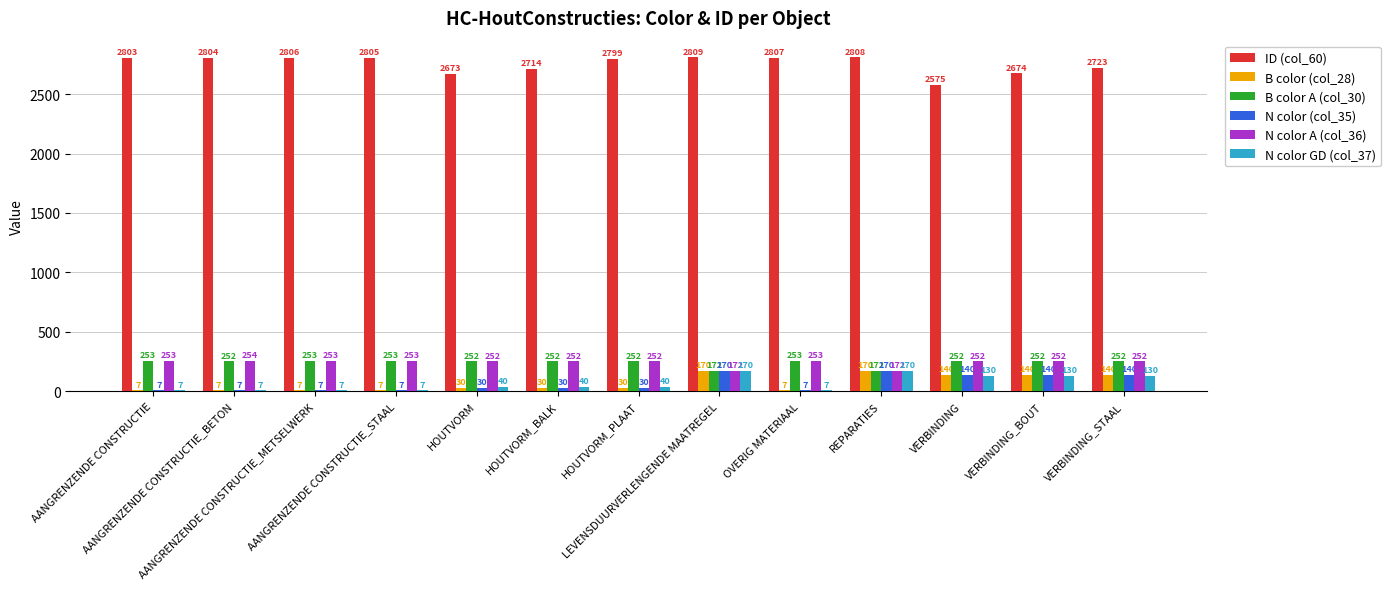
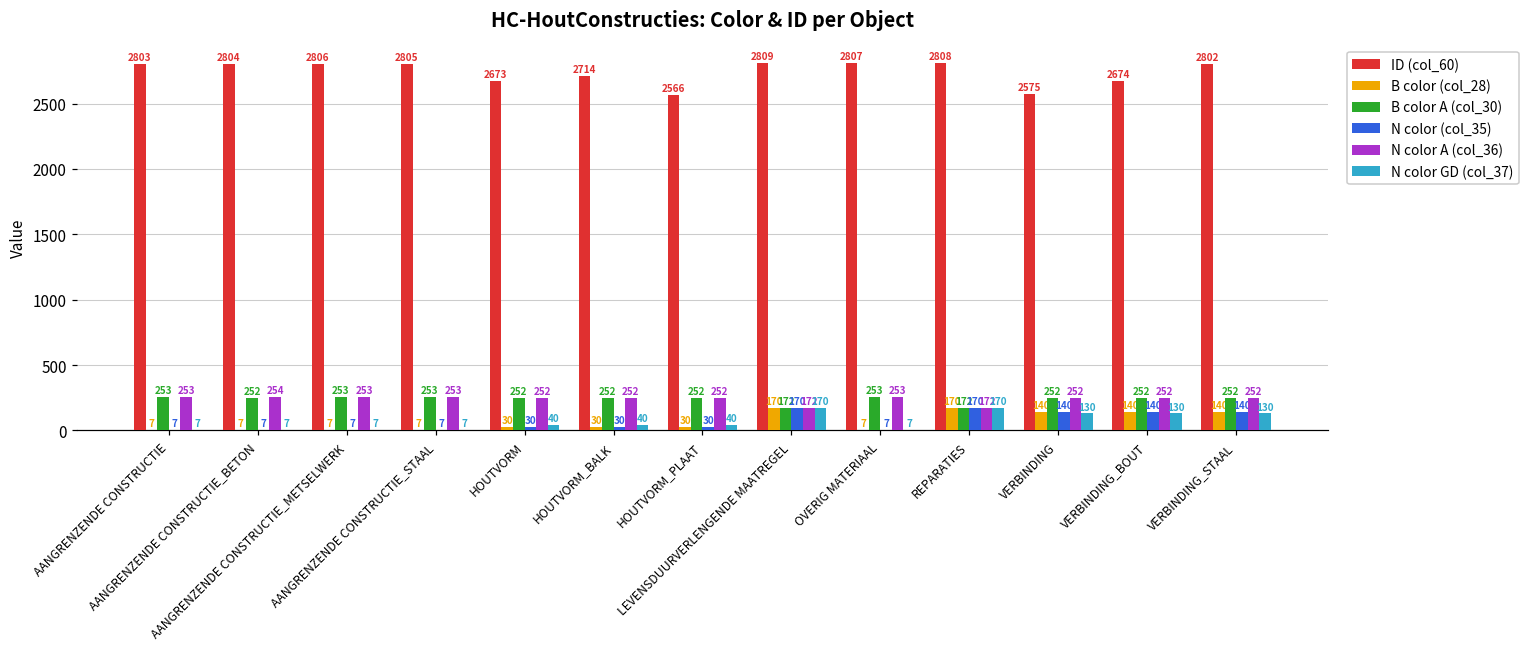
ID (col_60), HOUTVORM_PLAAT: 2799 -> 2566
ID (col_60), VERBINDING_STAAL: 2723 -> 2802
